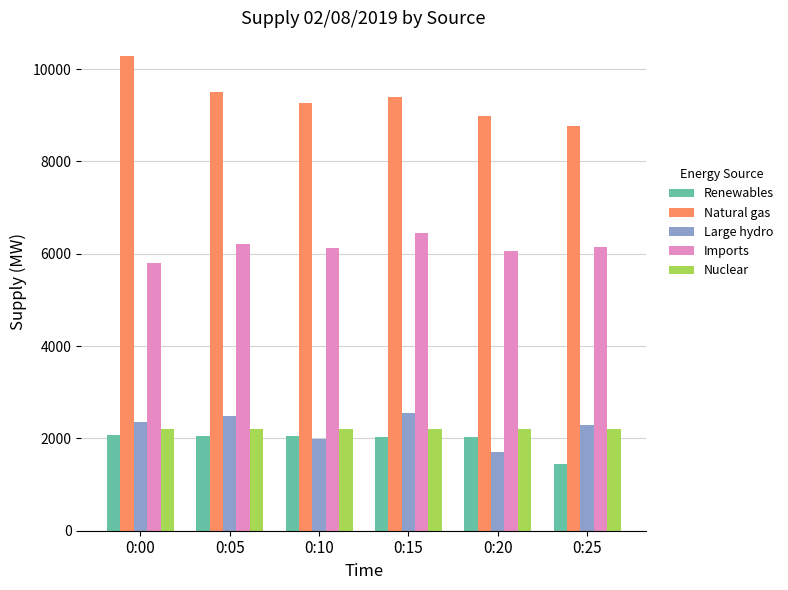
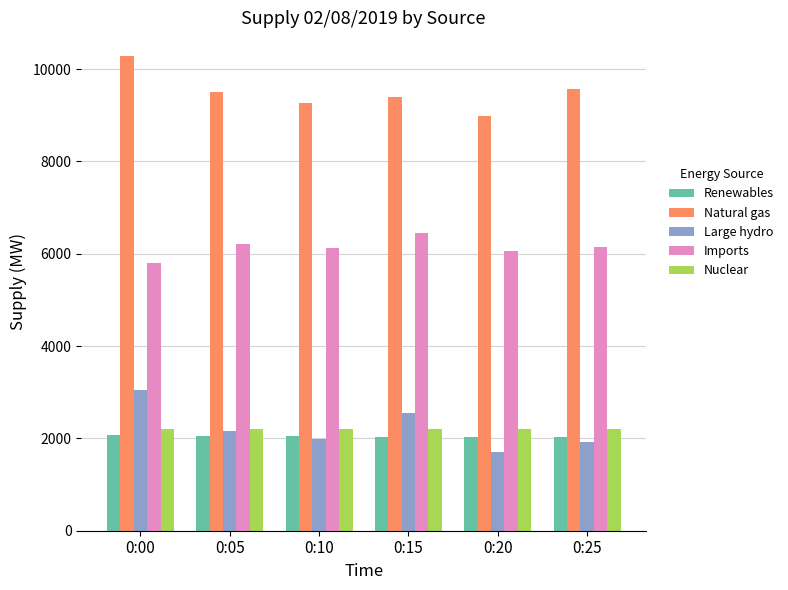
Large hydro, 0:00: 2400 -> 3000
Large hydro, 0:05: 2500 -> 2200
Renewables, 0:25: 1400 -> 2000
Natural gas, 0:25: 8800 -> 9600
Large hydro, 0:25: 2300 -> 1900
